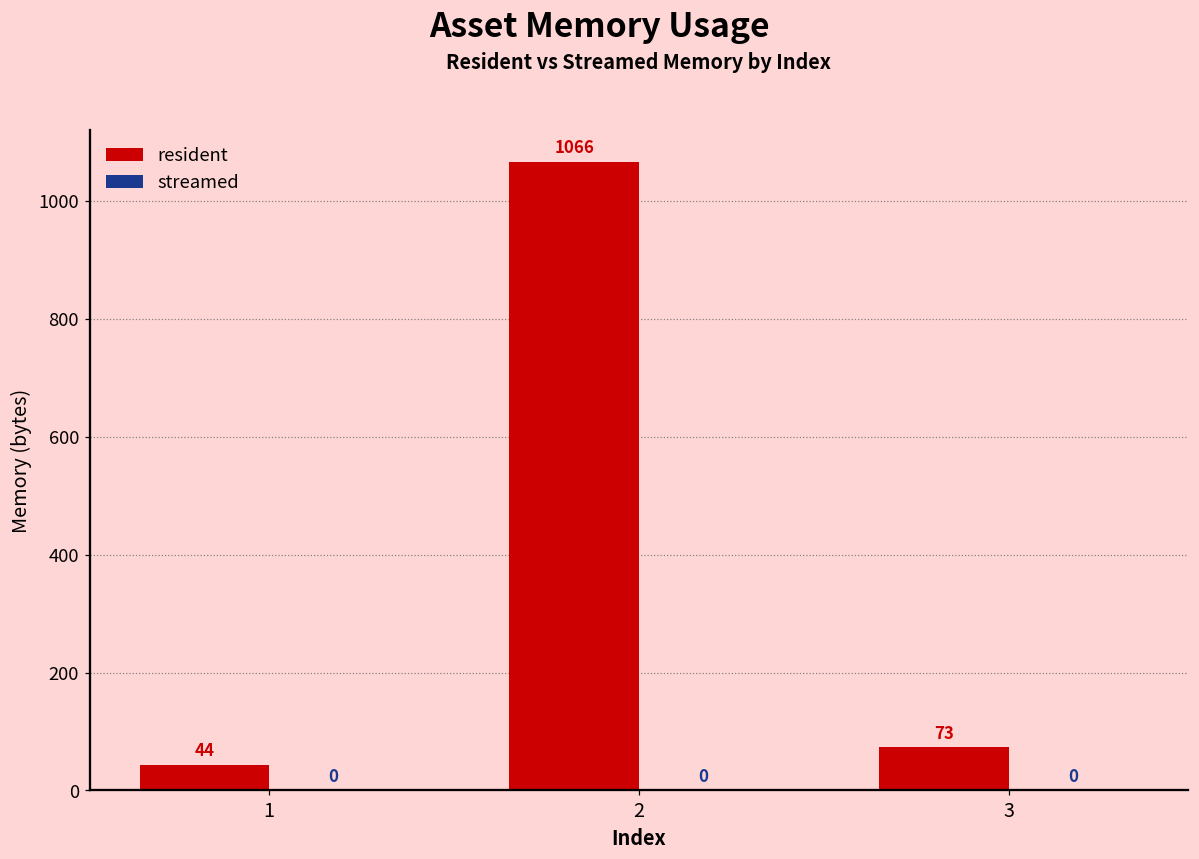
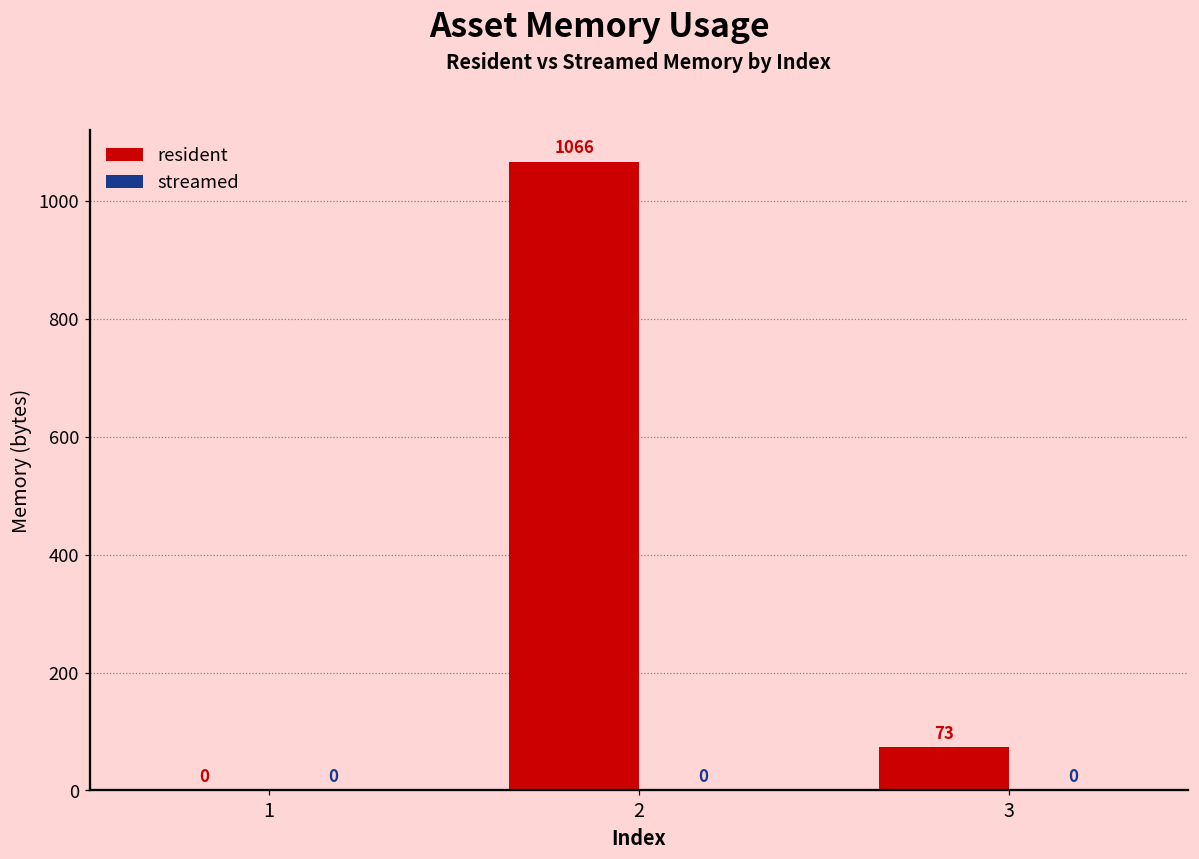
resident, 1: 44 -> 0
